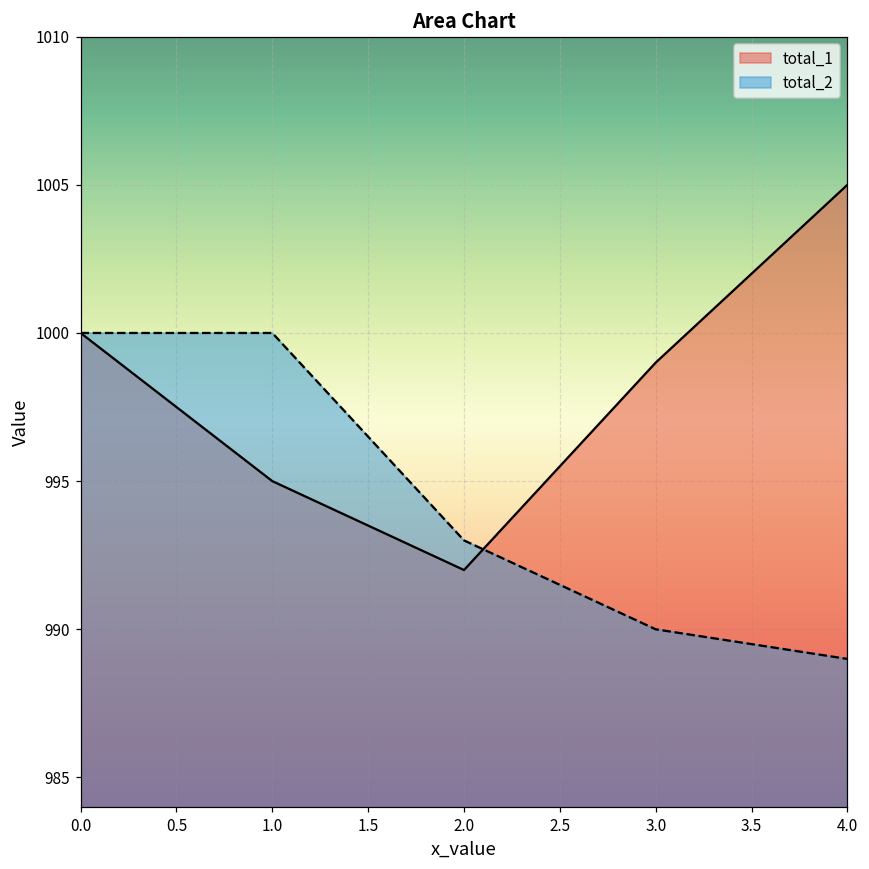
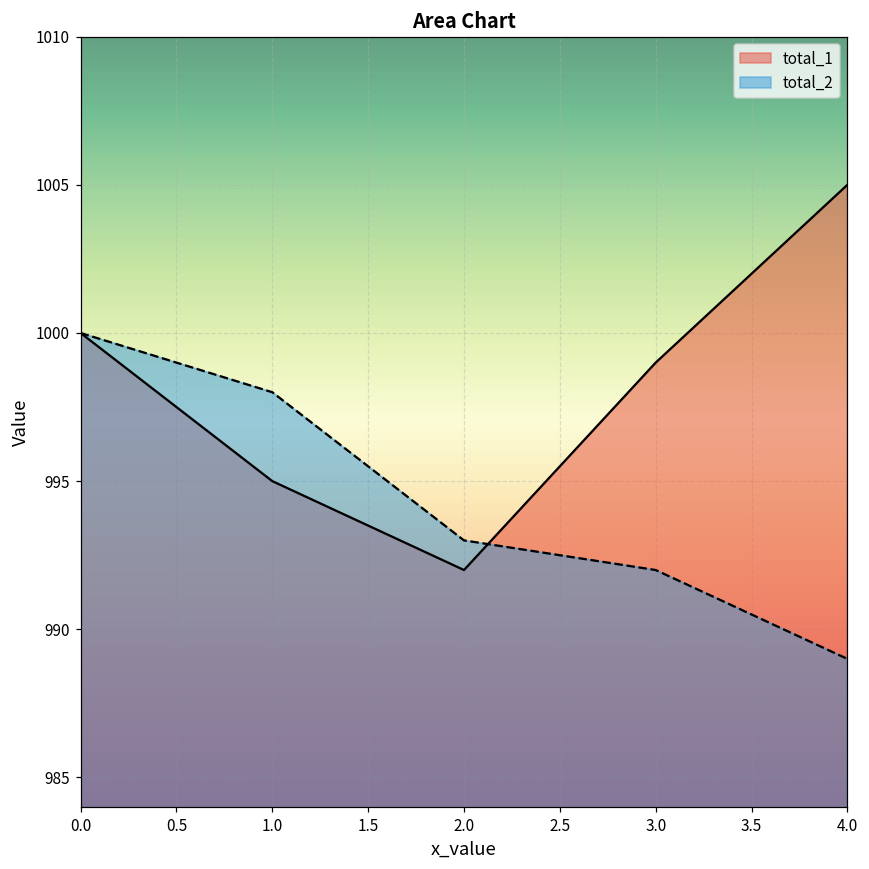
total_2, 1.0: 1000 -> 998
total_2, 3.0: 990 -> 992
